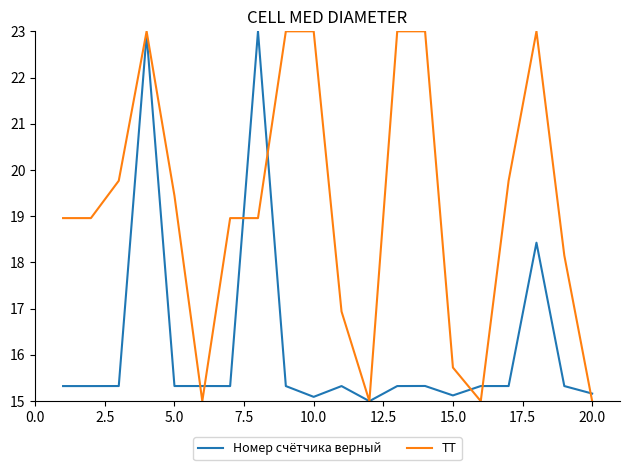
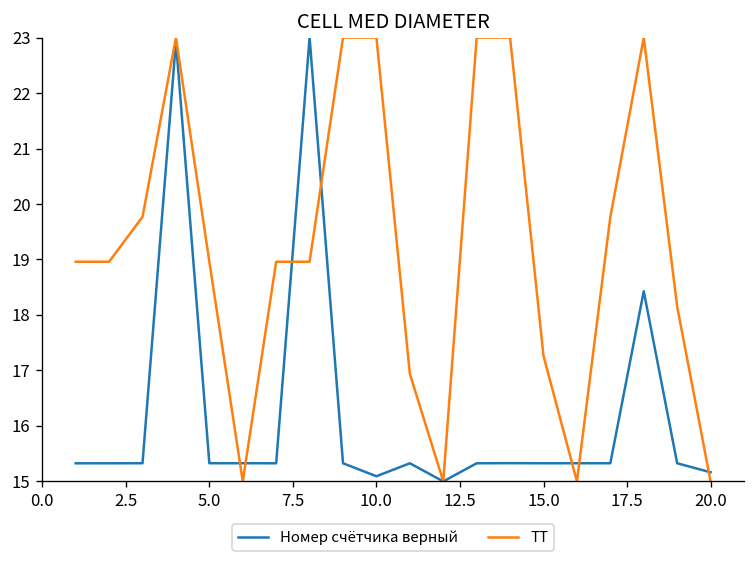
ТТ, 5.0: 19.4 -> 19.0
Номер счётчика верный, 15.0: 15.1 -> 15.3
ТТ, 15.0: 15.7 -> 17.3
